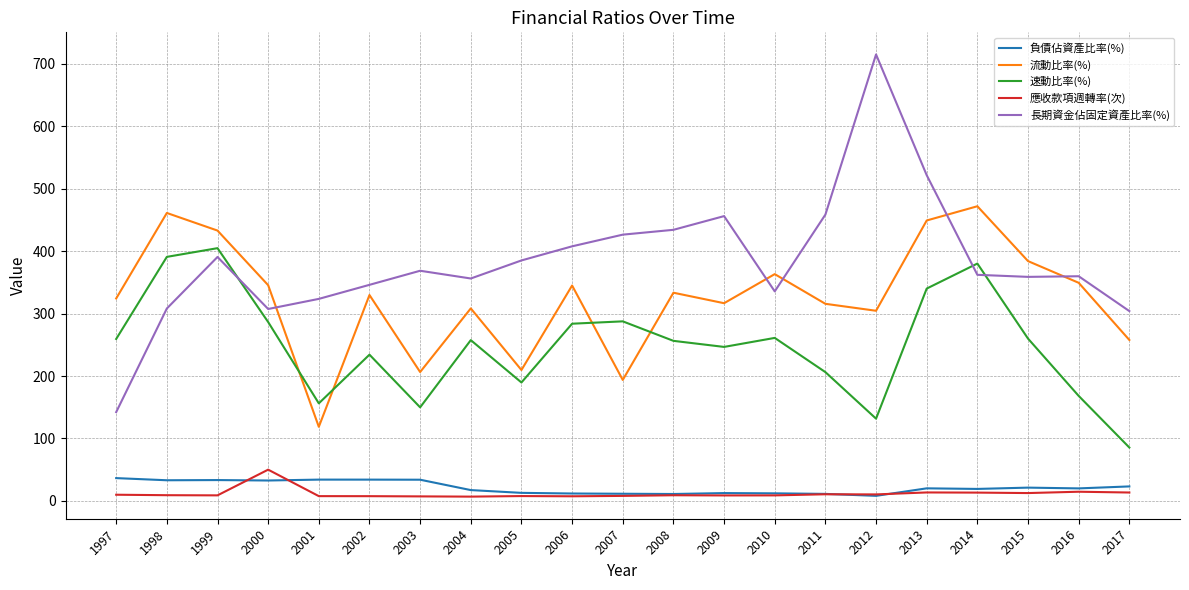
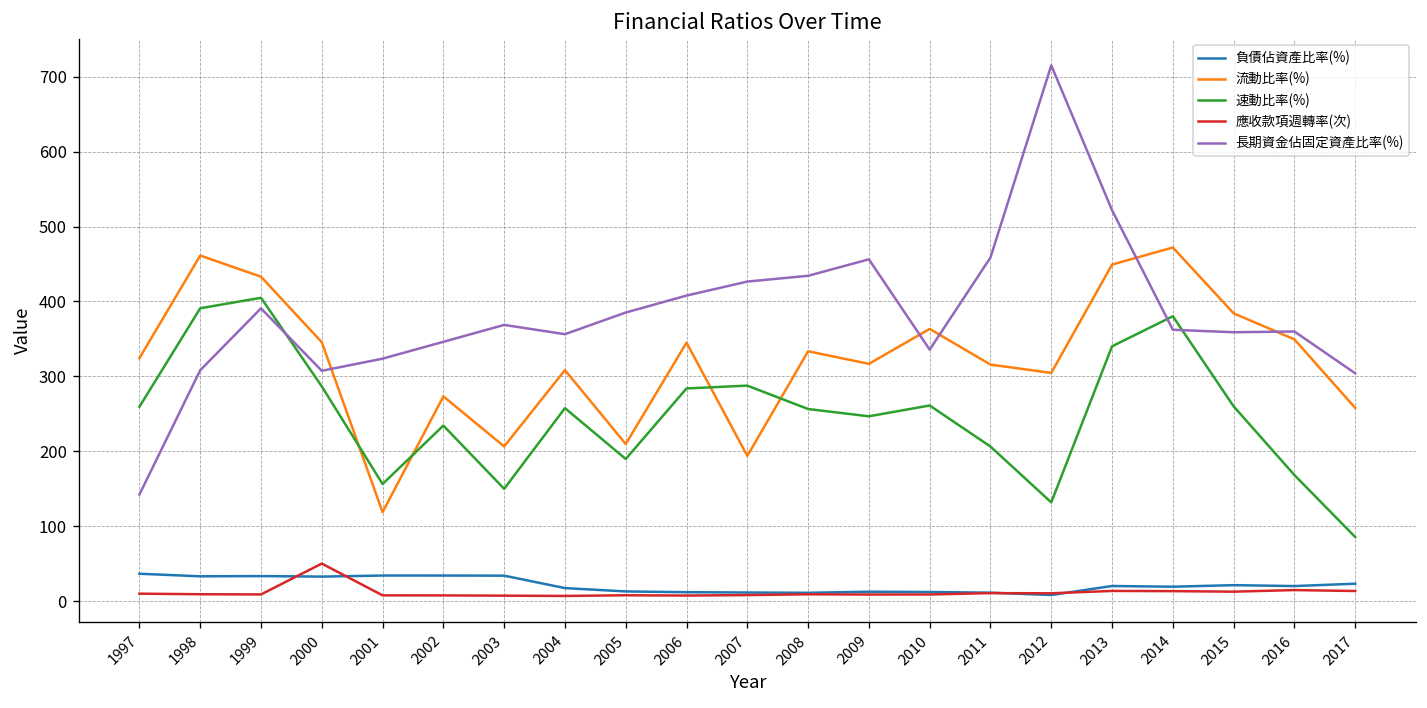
流動比率(%), 2002: 330 -> 270
